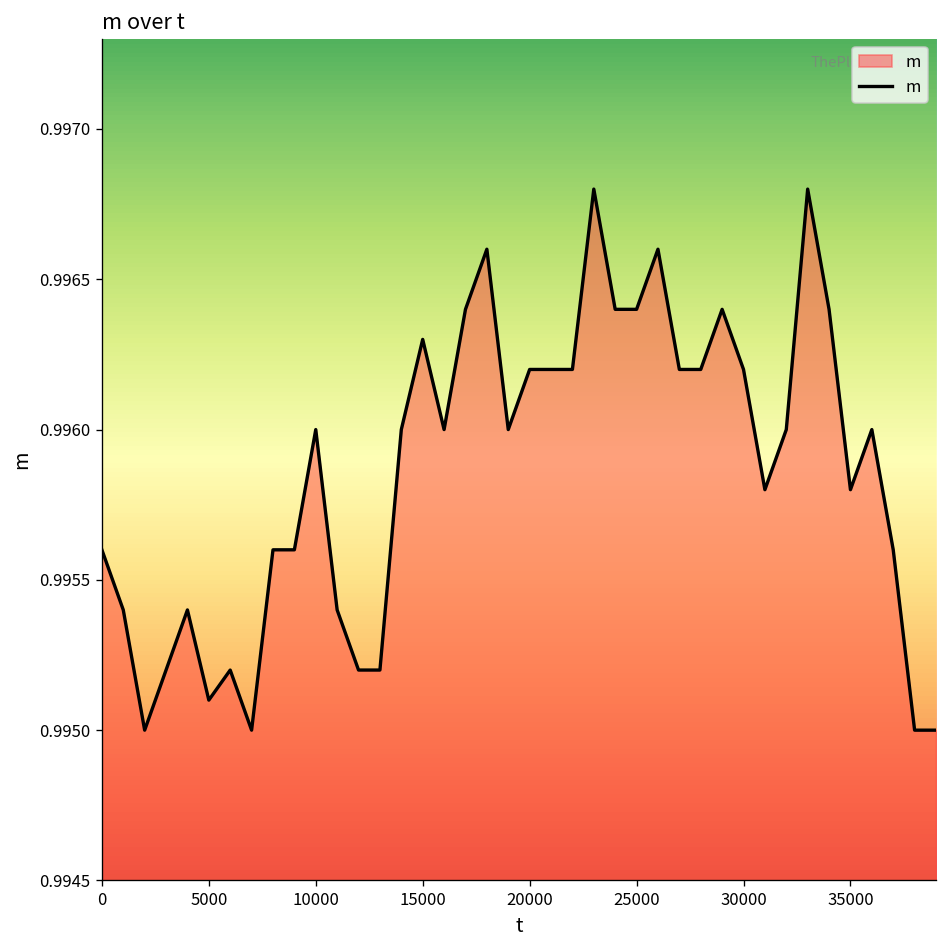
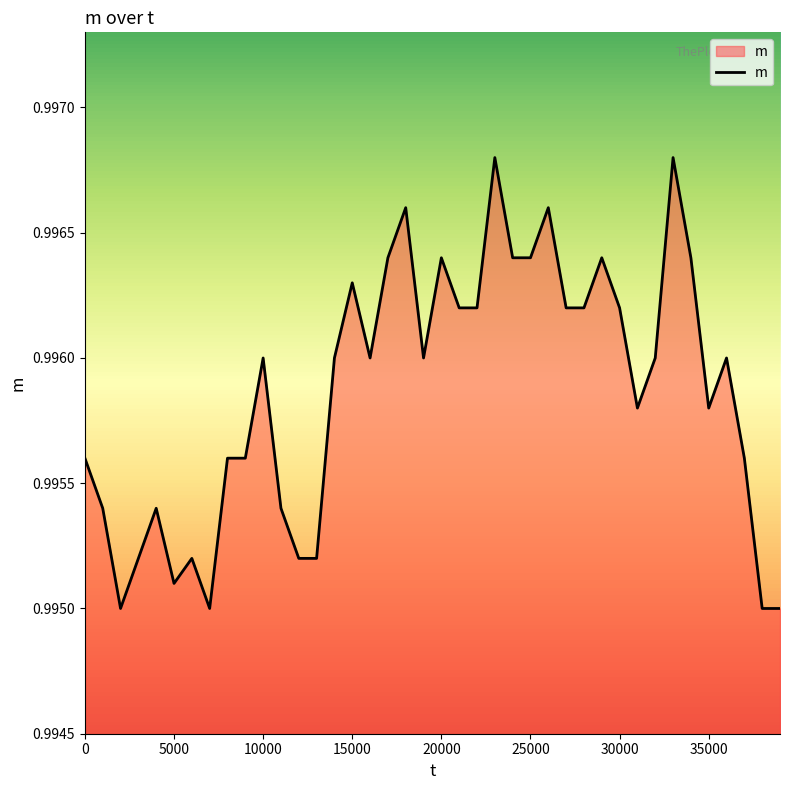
20000: 0.9962 -> 0.9964
